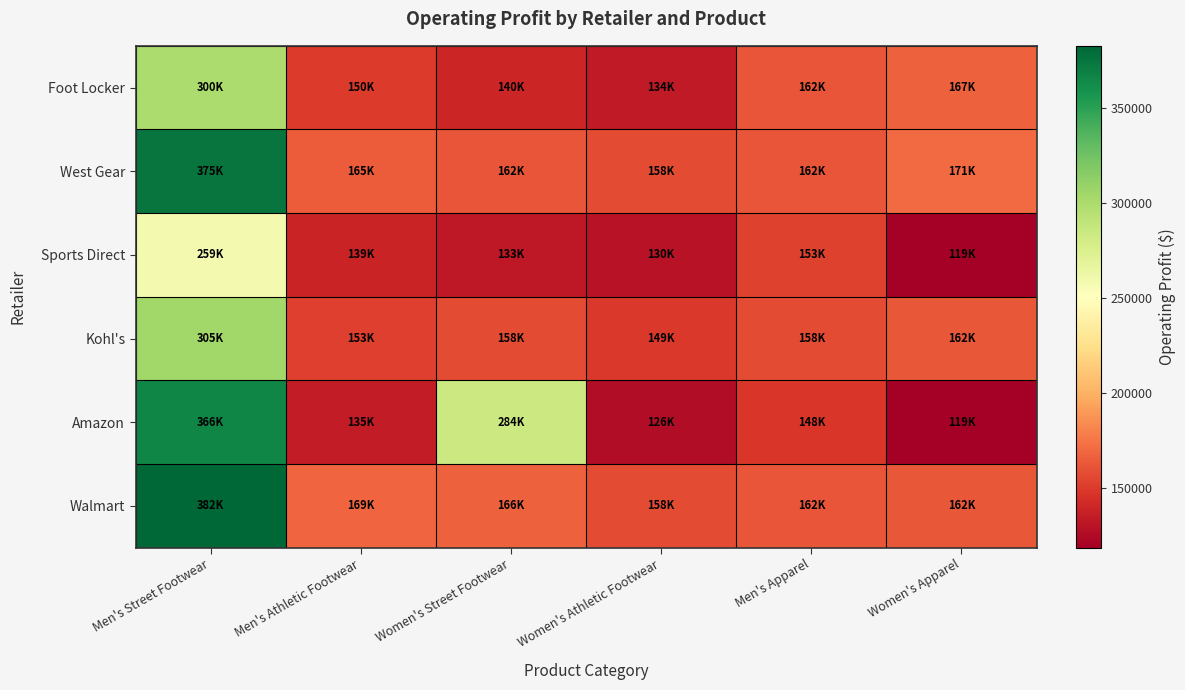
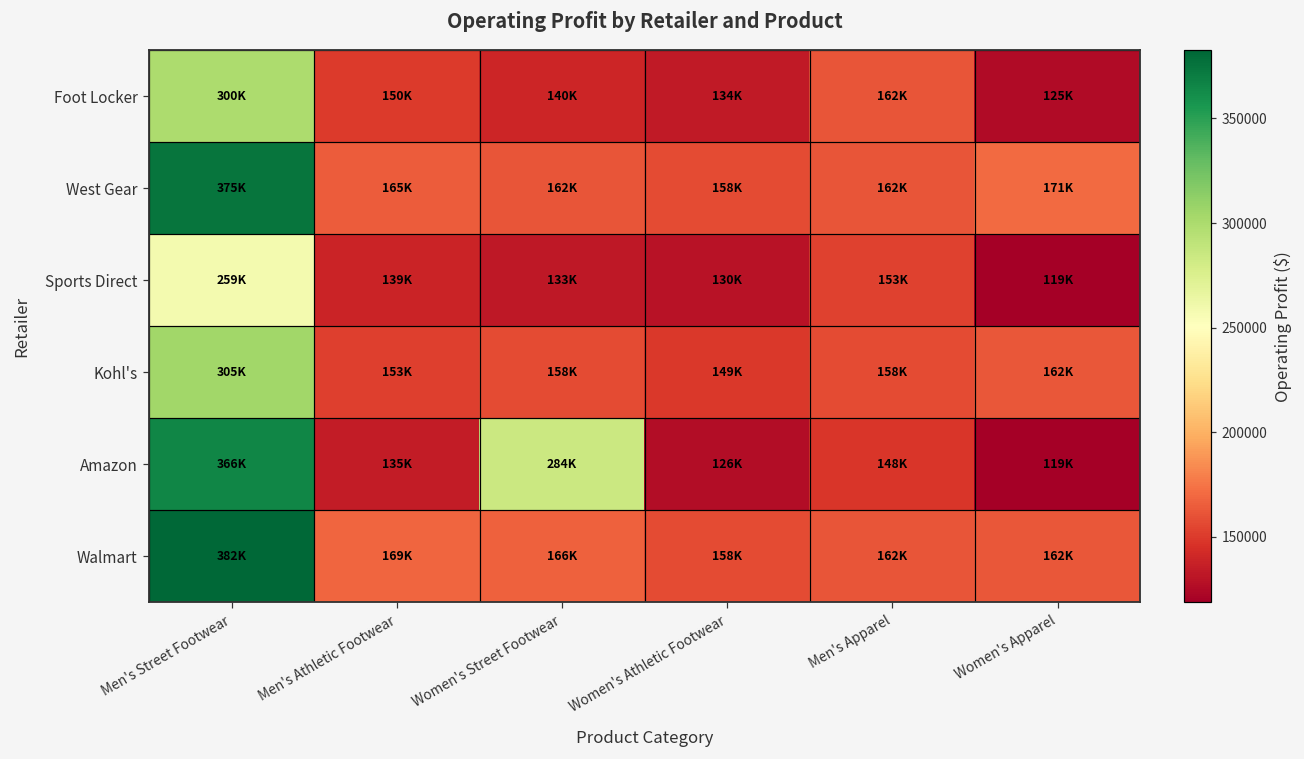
Foot Locker, Women's Apparel: 167K -> 125K
